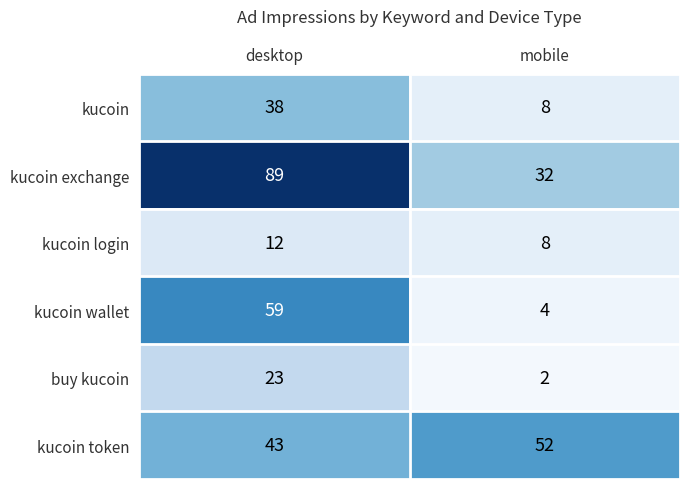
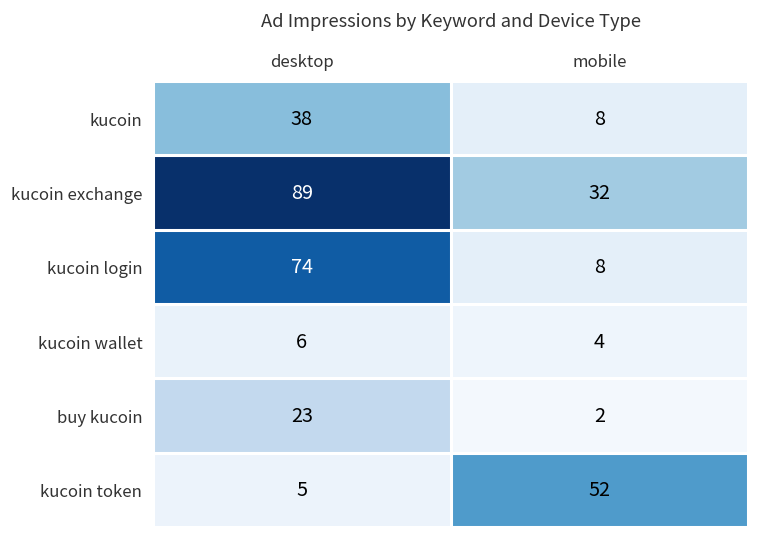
kucoin login, desktop: 12 -> 74
kucoin wallet, desktop: 59 -> 6
kucoin token, desktop: 43 -> 5
